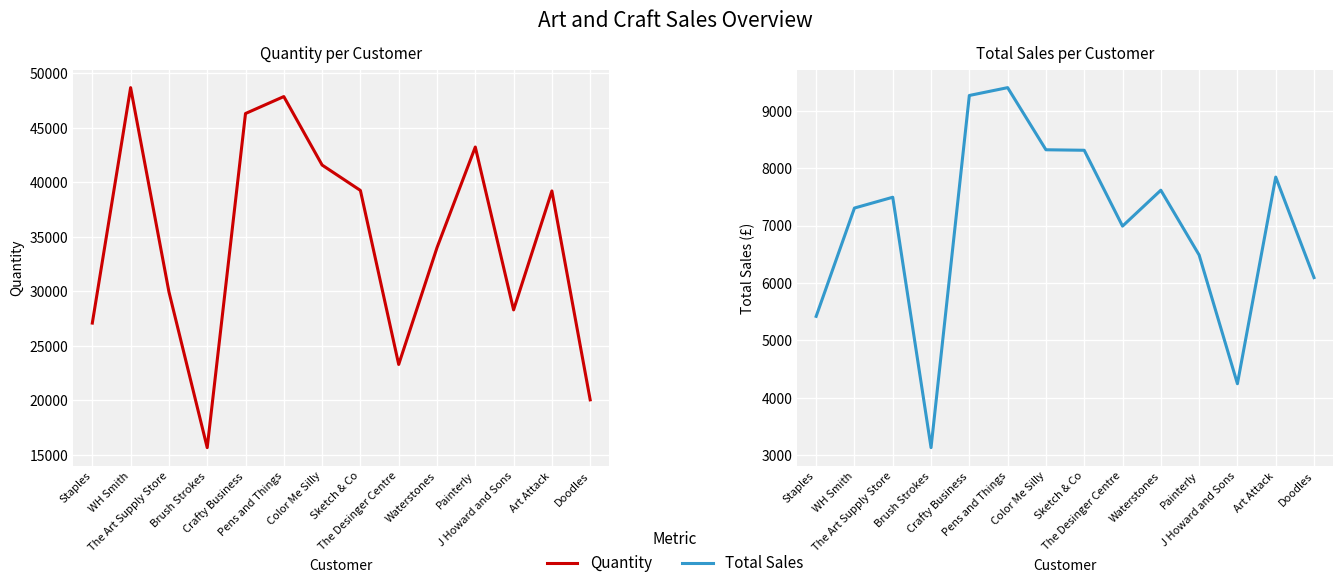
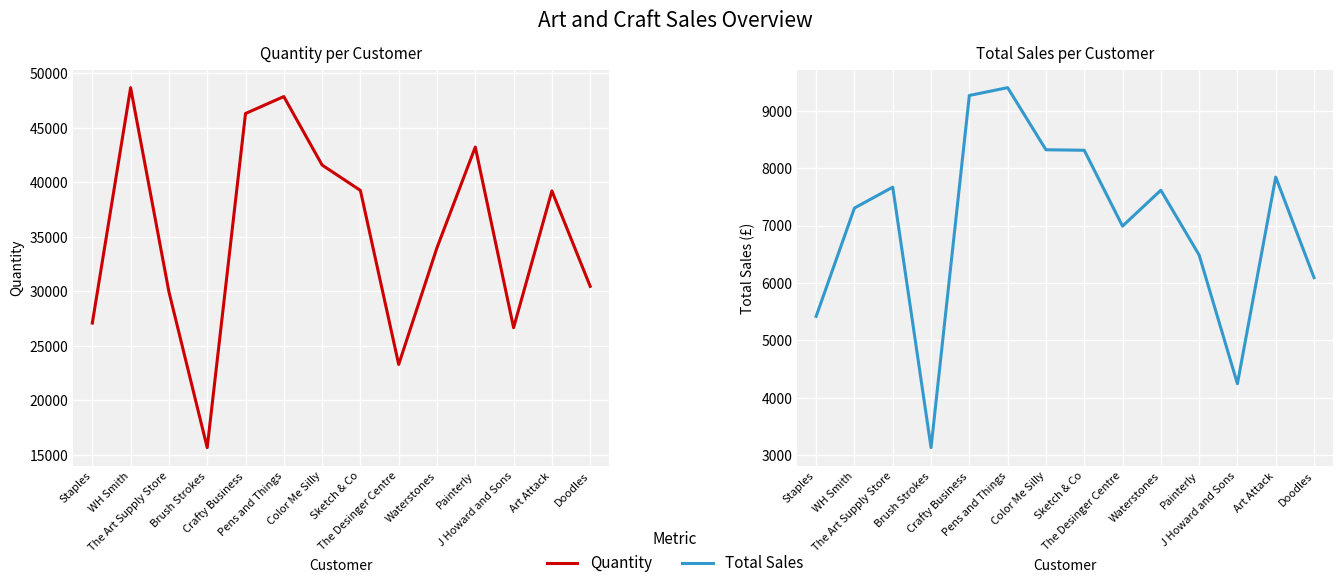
Quantity per Customer, J Howard and Sons: 28300 -> 26700
Quantity per Customer, Doodles: 20100 -> 30500
Total Sales per Customer, The Art Supply Store: 7500 -> 7700
